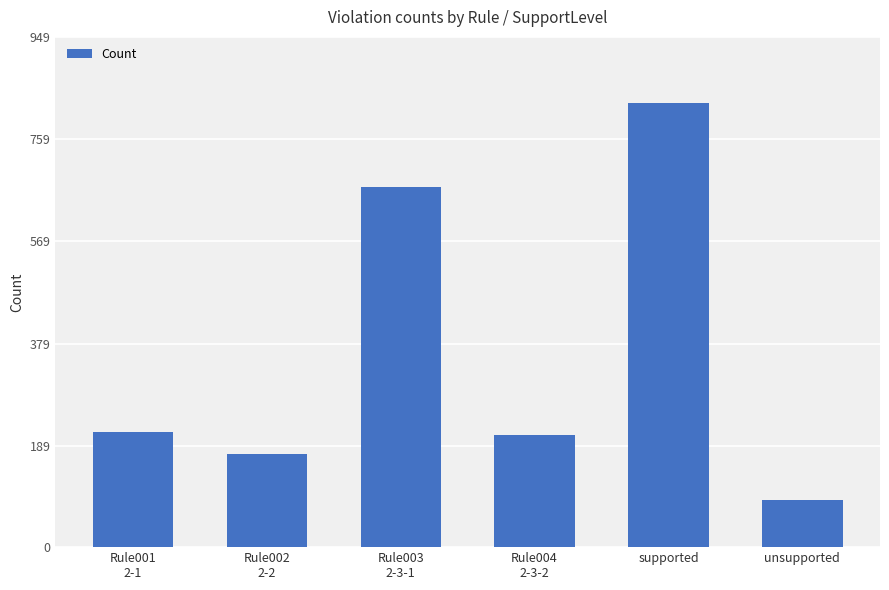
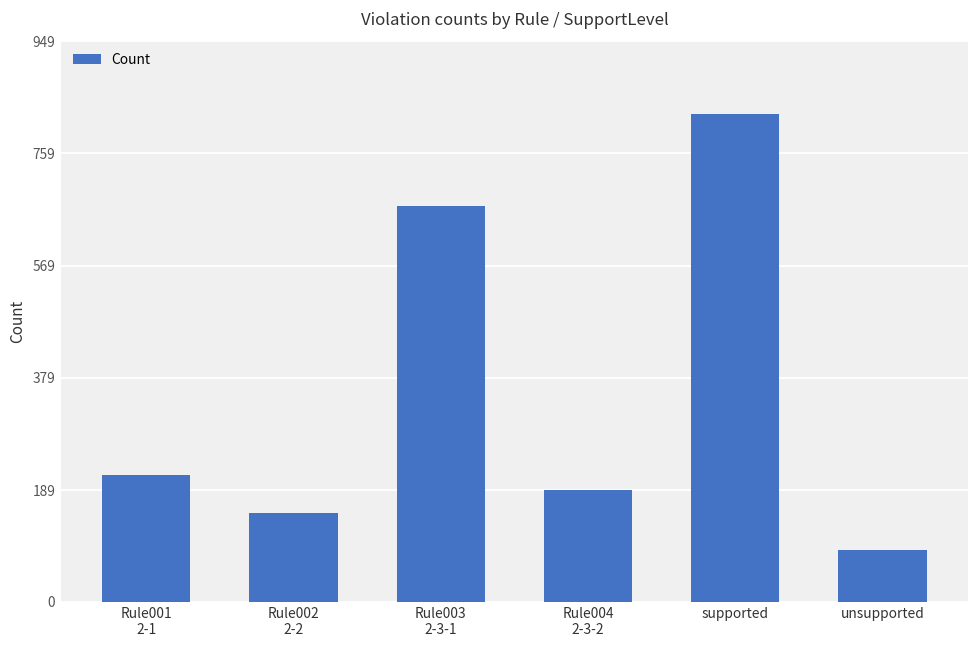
Rule002 2-2: 170 -> 150
Rule004 2-3-2: 210 -> 190
